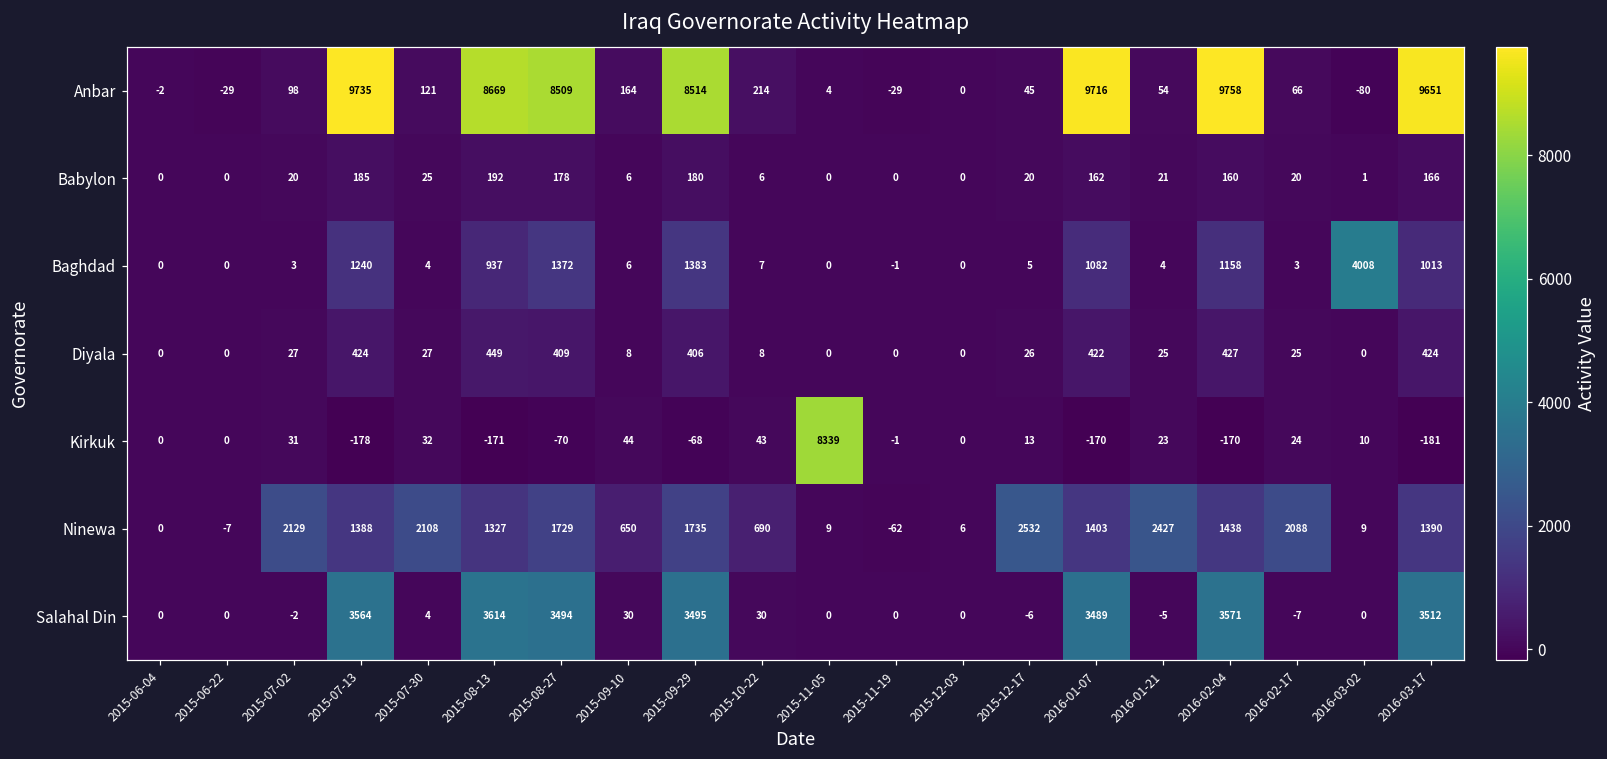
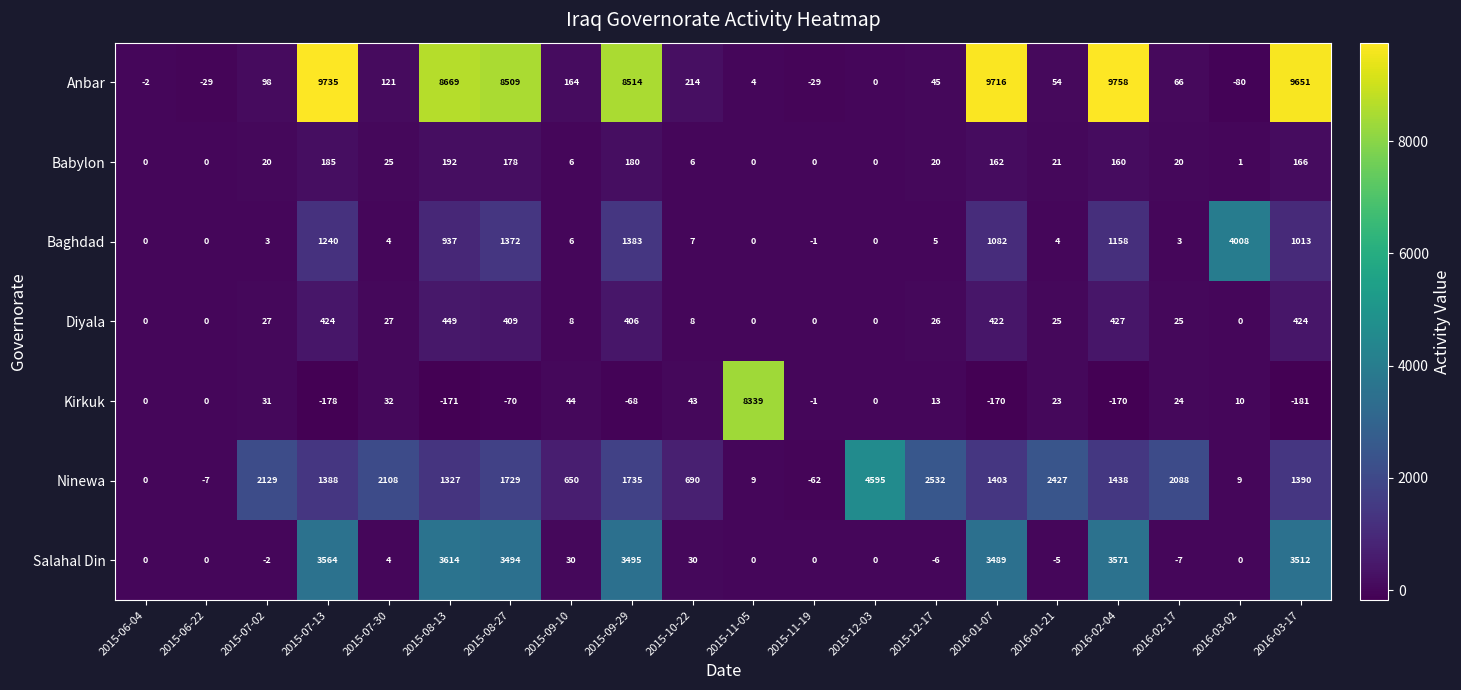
Ninewa, 2015-12-03: 6 -> 4595
